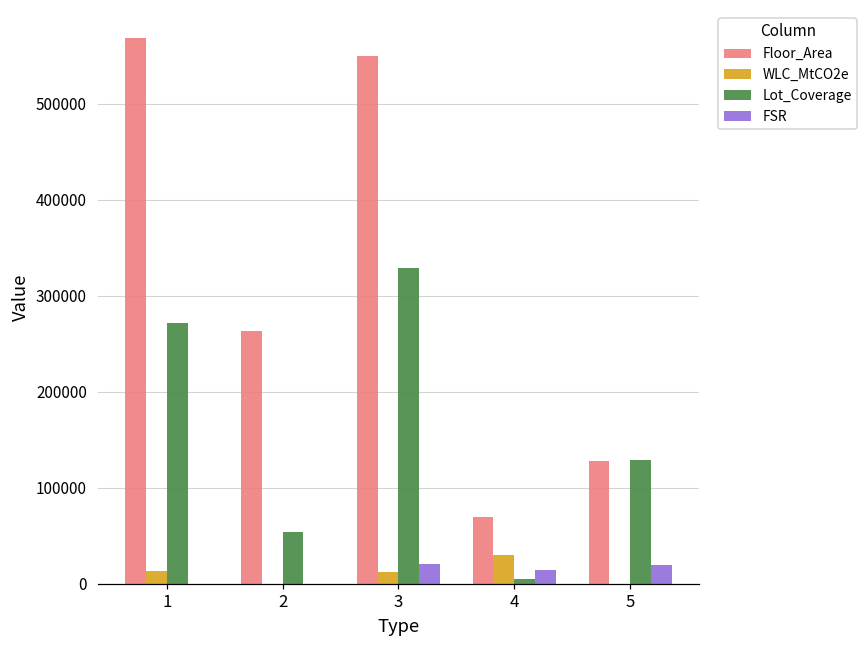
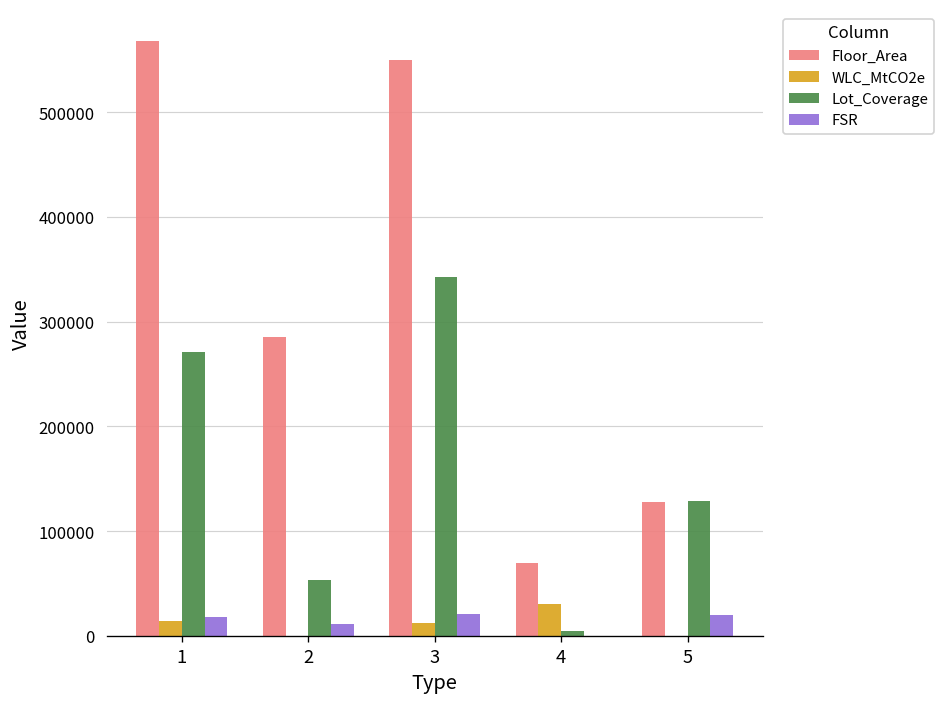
FSR, 1: 0 -> 20000
Floor_Area, 2: 260000 -> 290000
FSR, 2: 0 -> 10000
Lot_Coverage, 3: 330000 -> 340000
FSR, 4: 10000 -> 0
